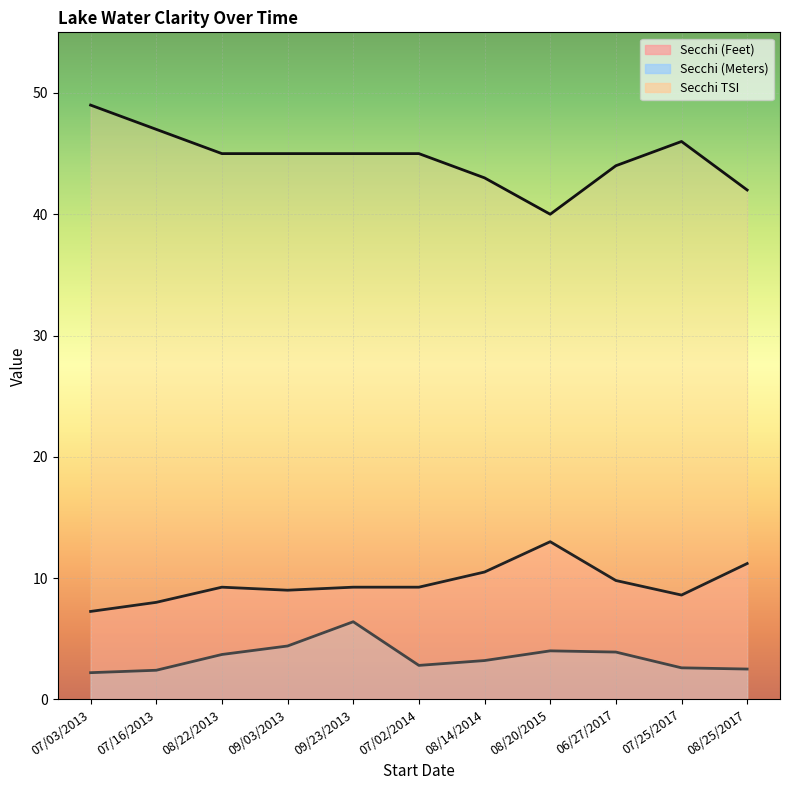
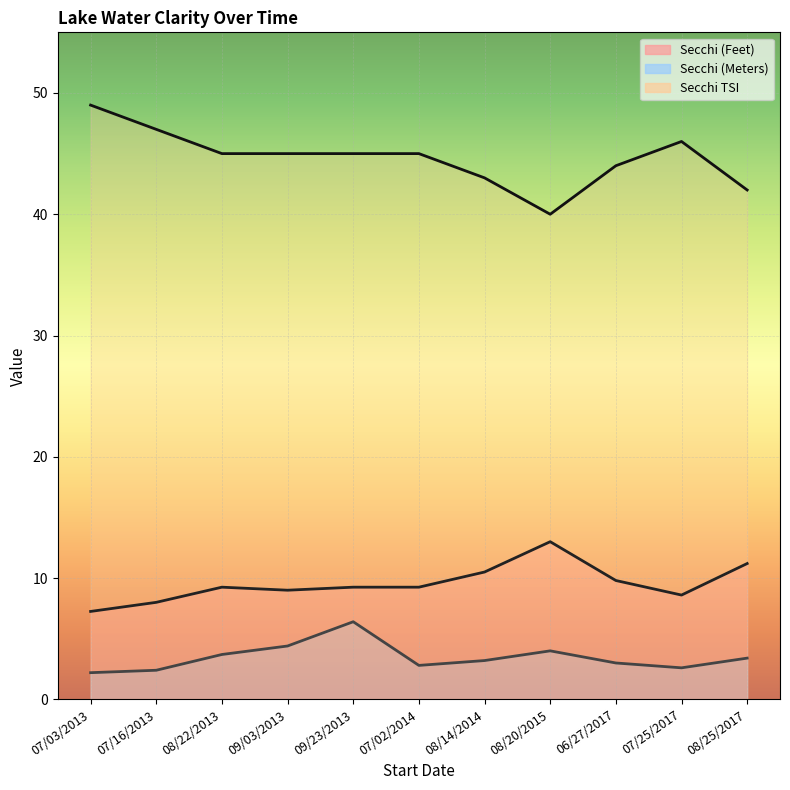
Secchi (Meters), 06/27/2017: 3.9 -> 3.0
Secchi (Meters), 08/25/2017: 2.5 -> 3.4
